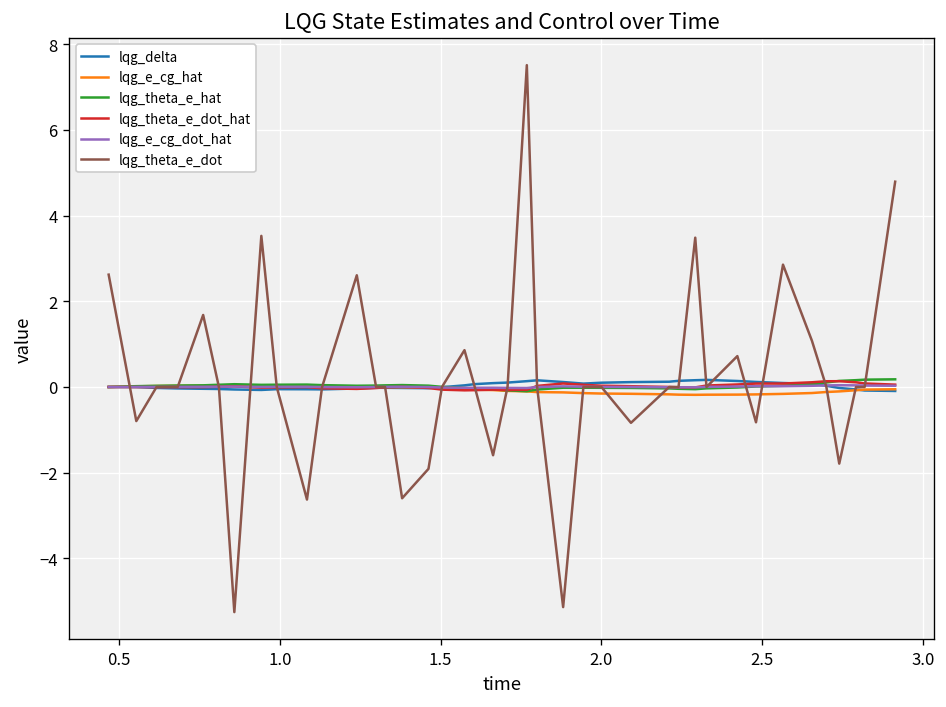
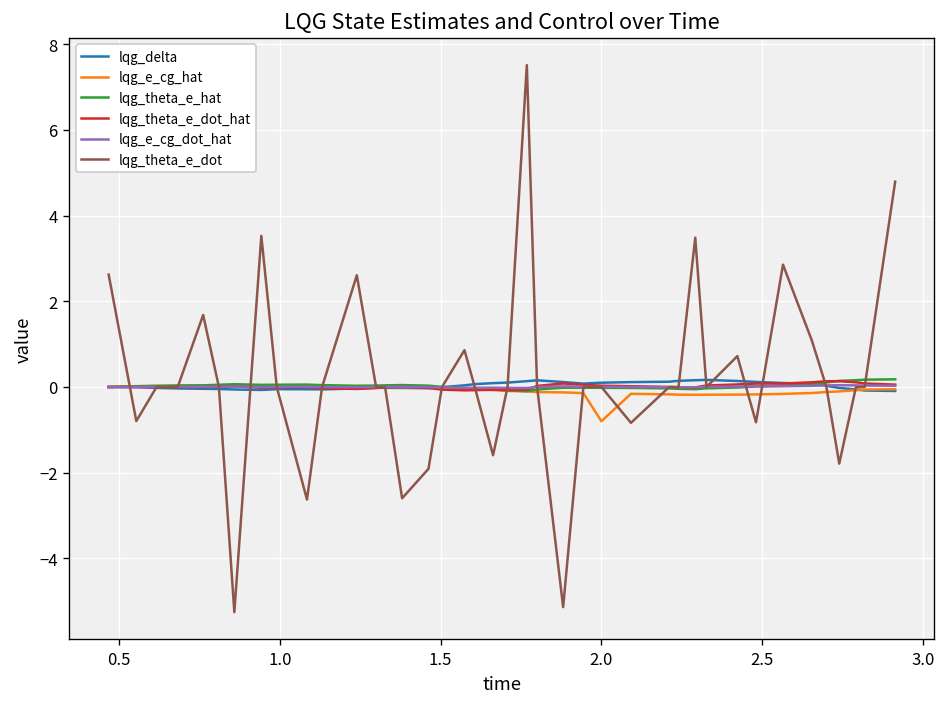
lqg_e_cg_hat, 2.0: -0.2 -> -0.8
